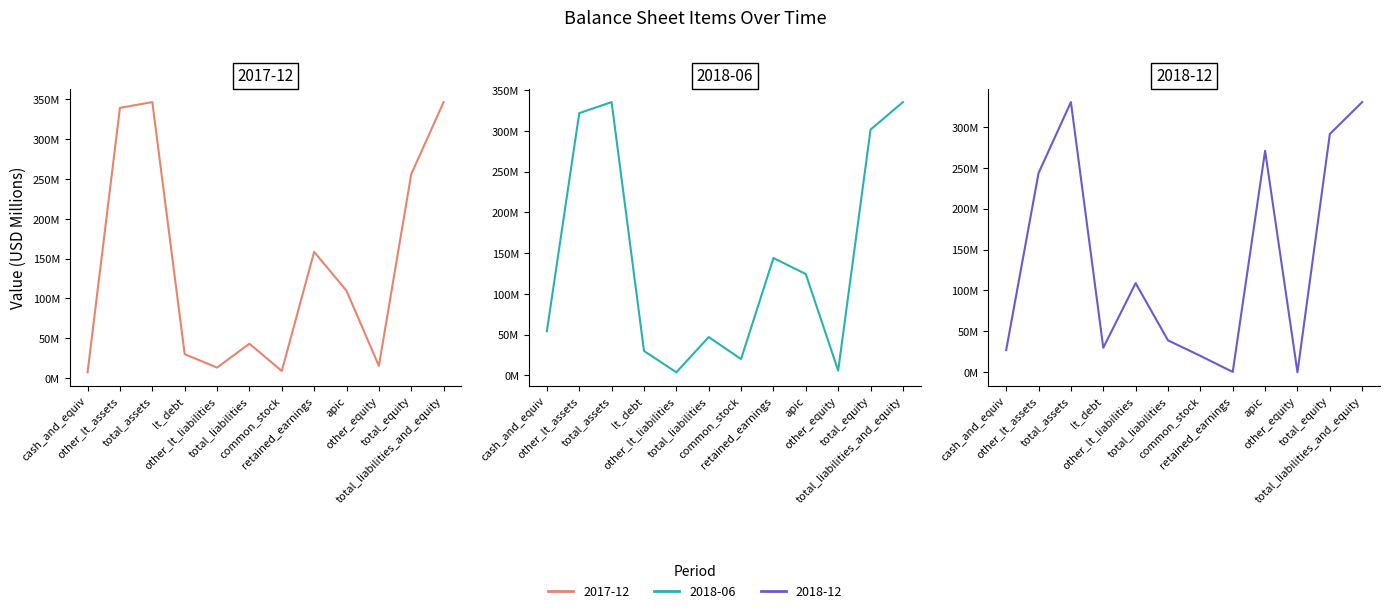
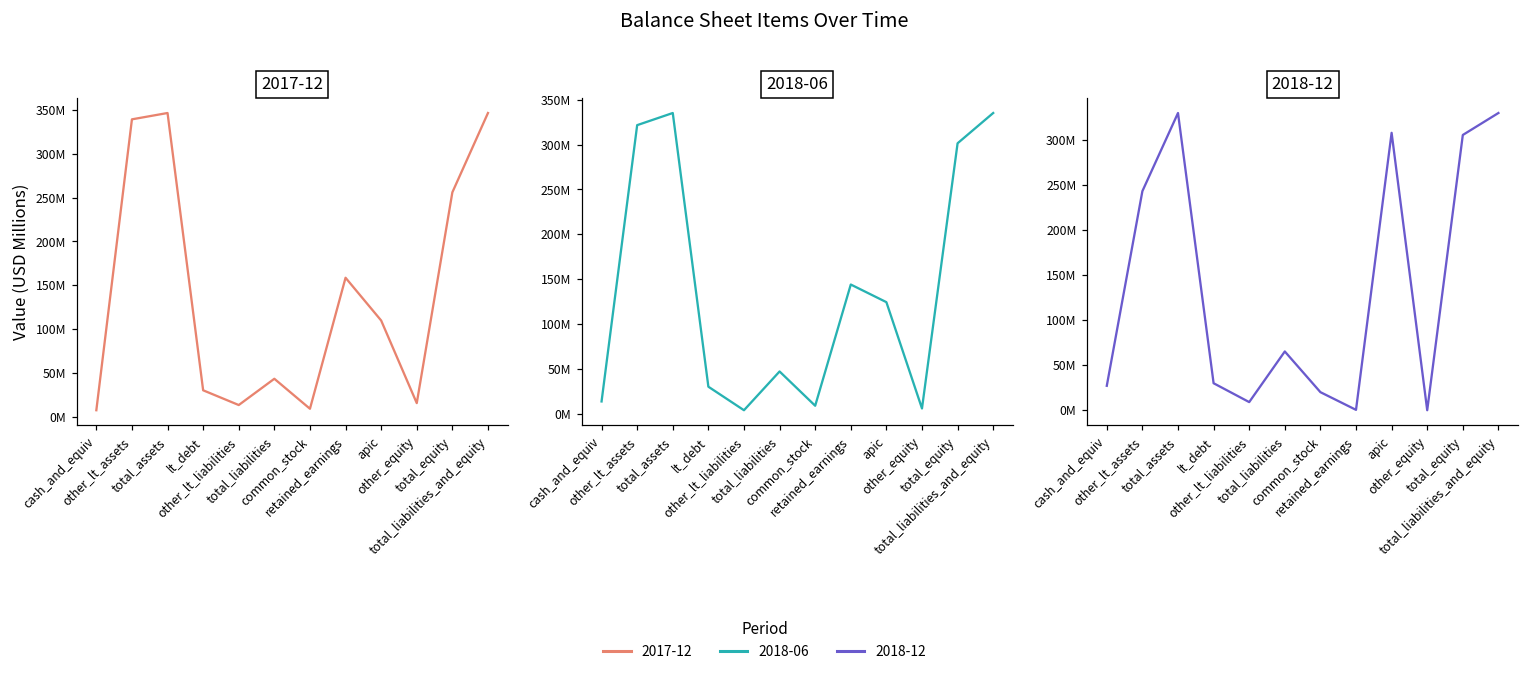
2018-06, cash_and_equiv: 50000000 -> 10000000
2018-06, common_stock: 20000000 -> 10000000
2018-12, other_lt_liabilities: 110000000 -> 10000000
2018-12, total_liabilities: 40000000 -> 70000000
2018-12, apic: 270000000 -> 310000000
2018-12, total_equity: 290000000 -> 310000000
